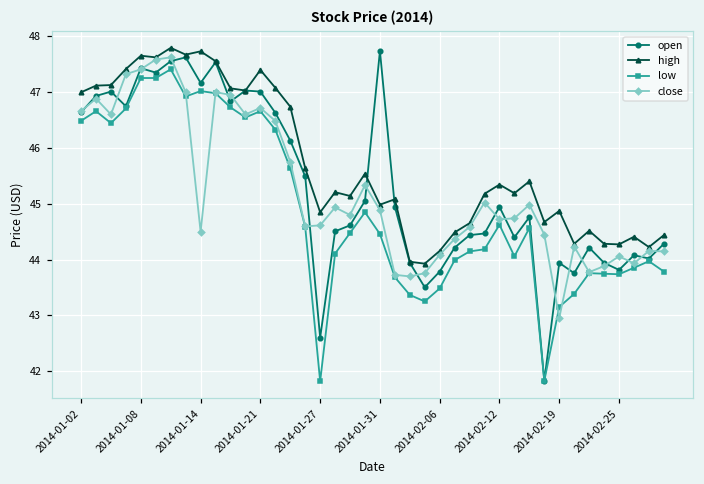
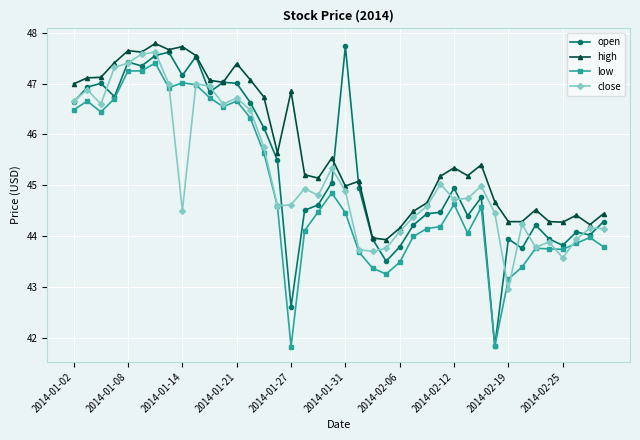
high, 2014-01-27: 44.8 -> 46.8
high, 2014-02-19: 44.9 -> 44.3
close, 2014-02-25: 44.1 -> 43.6
